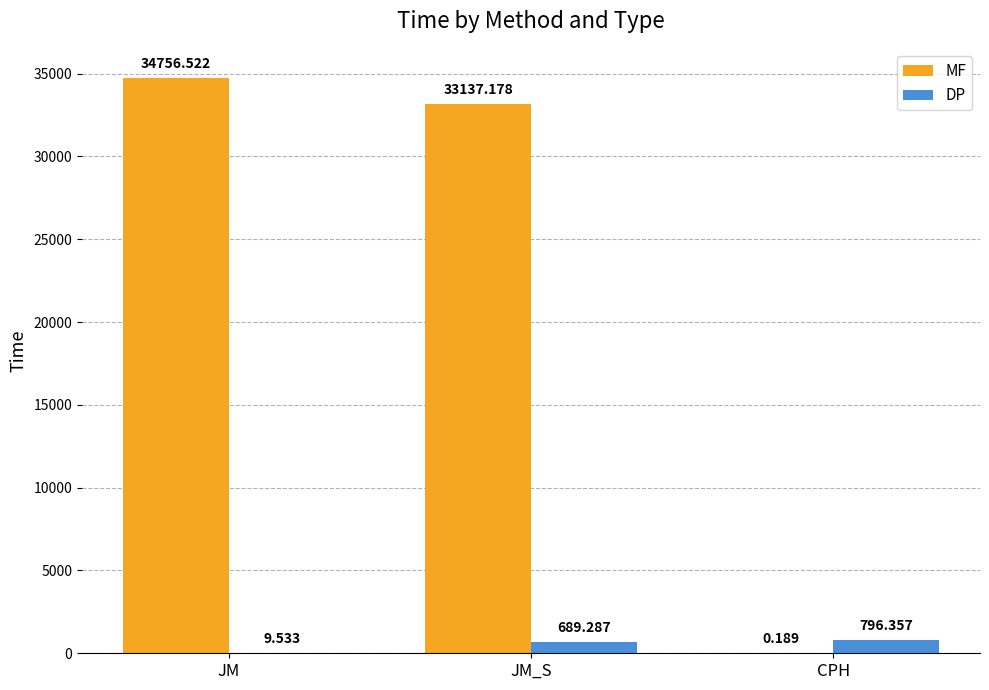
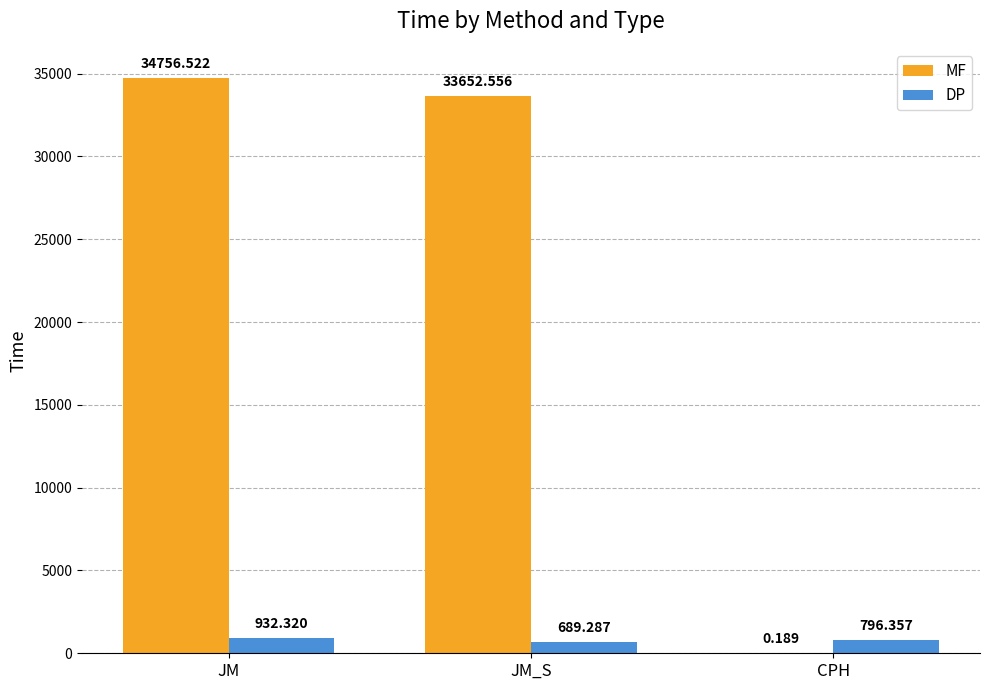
DP, JM: 9.533 -> 932.320
MF, JM_S: 33137.178 -> 33652.556
